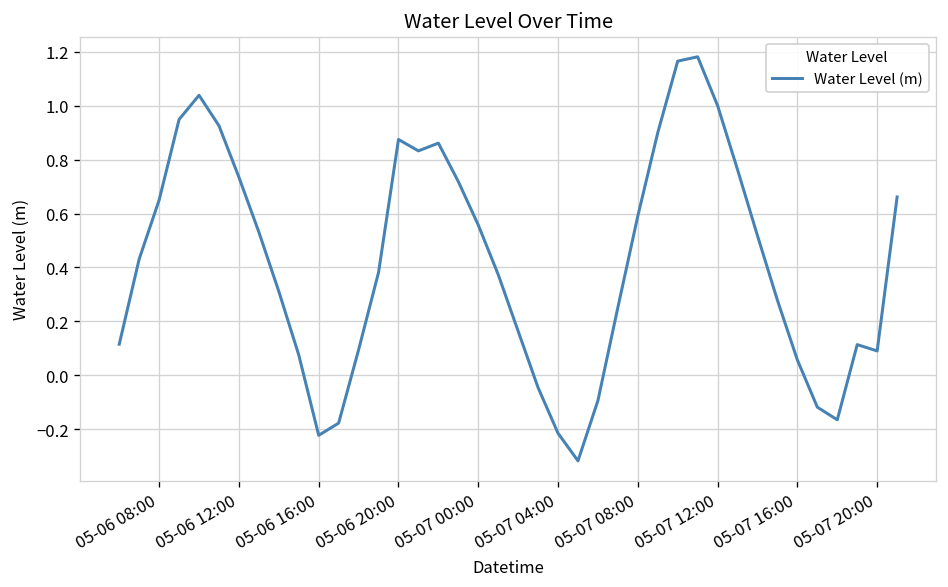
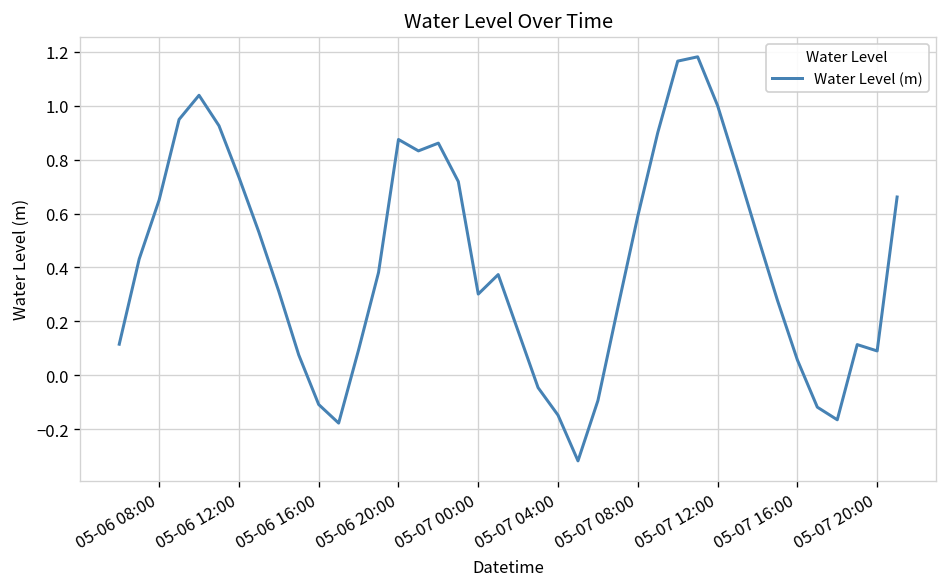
05-06 16:00: -0.22 -> -0.11
05-07 00:00: 0.56 -> 0.30
05-07 04:00: -0.21 -> -0.15
